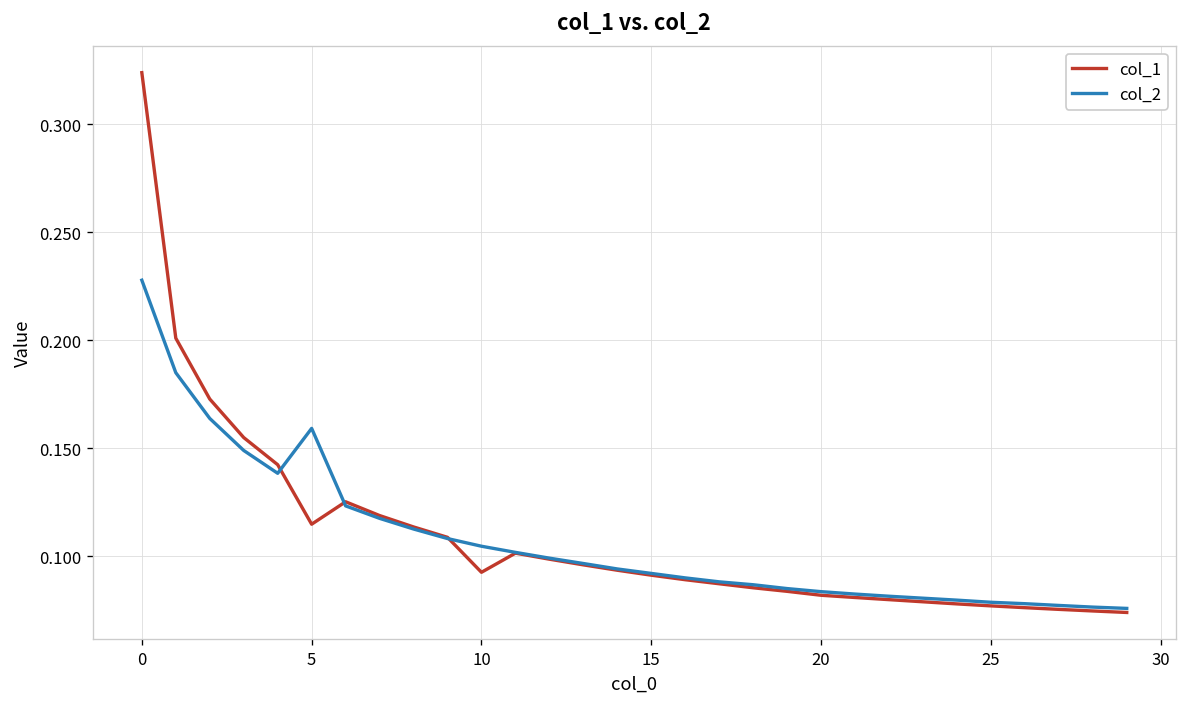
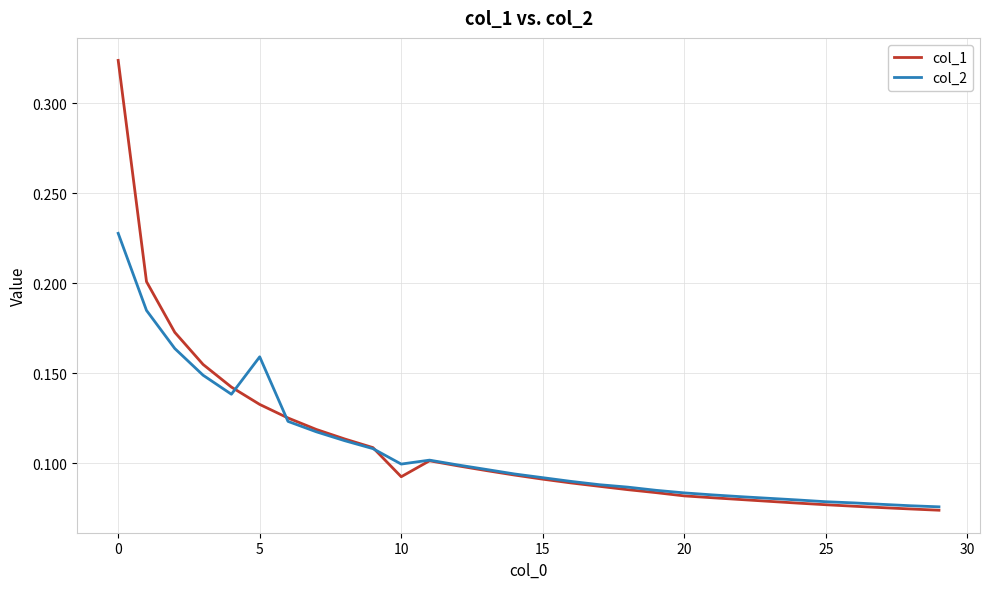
col_1, 5: 0.115 -> 0.133
col_2, 10: 0.105 -> 0.100
